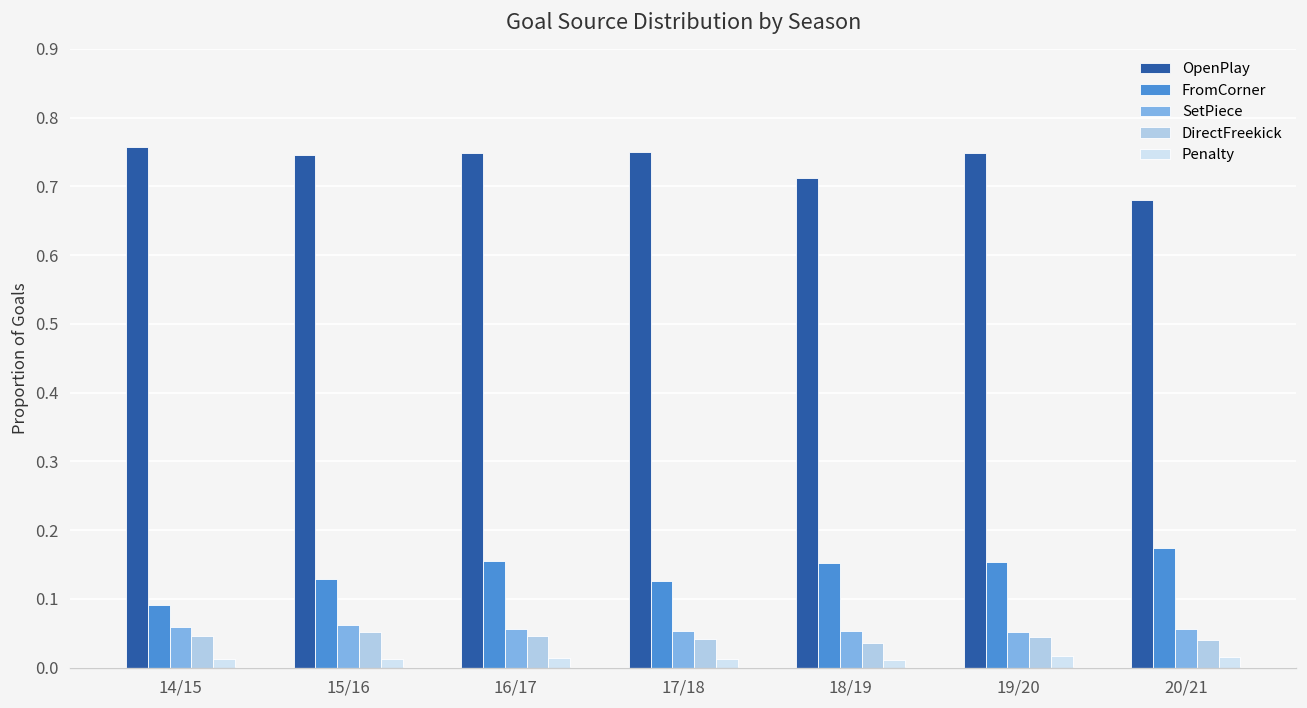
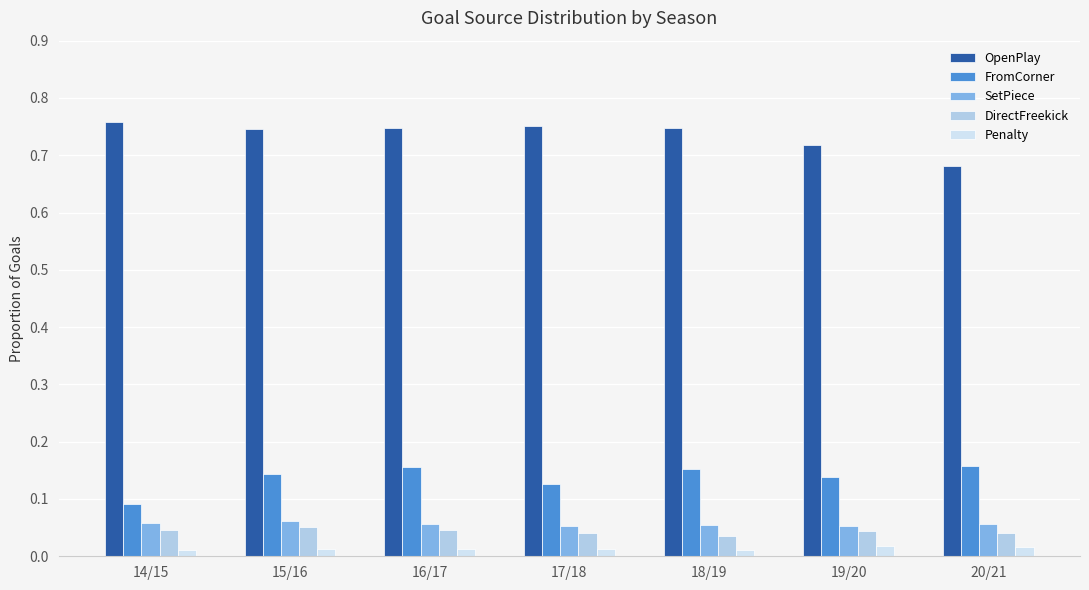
FromCorner, 15/16: 0.13 -> 0.14
OpenPlay, 18/19: 0.71 -> 0.75
OpenPlay, 19/20: 0.75 -> 0.72
FromCorner, 19/20: 0.15 -> 0.14
FromCorner, 20/21: 0.17 -> 0.16
